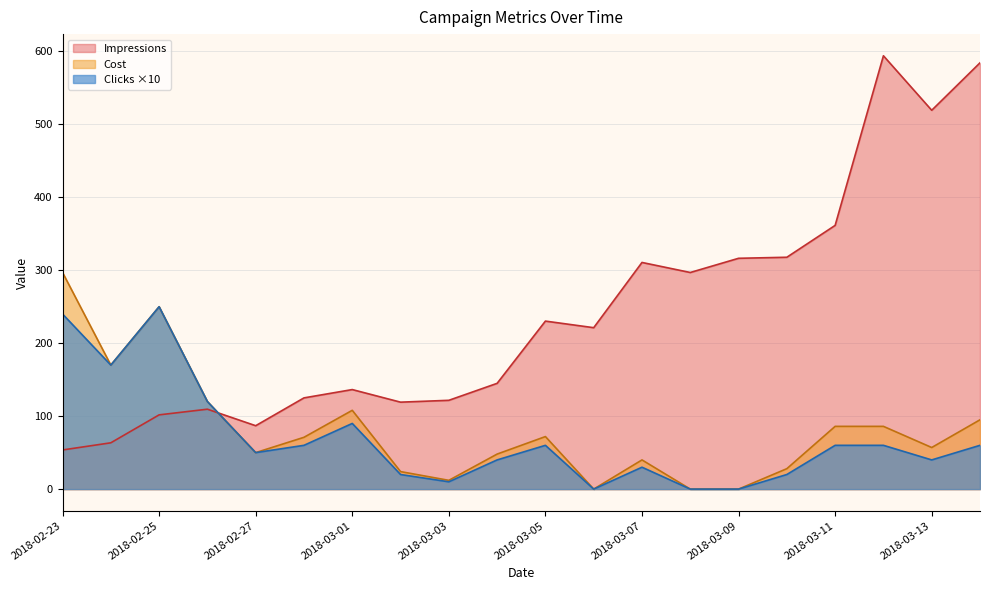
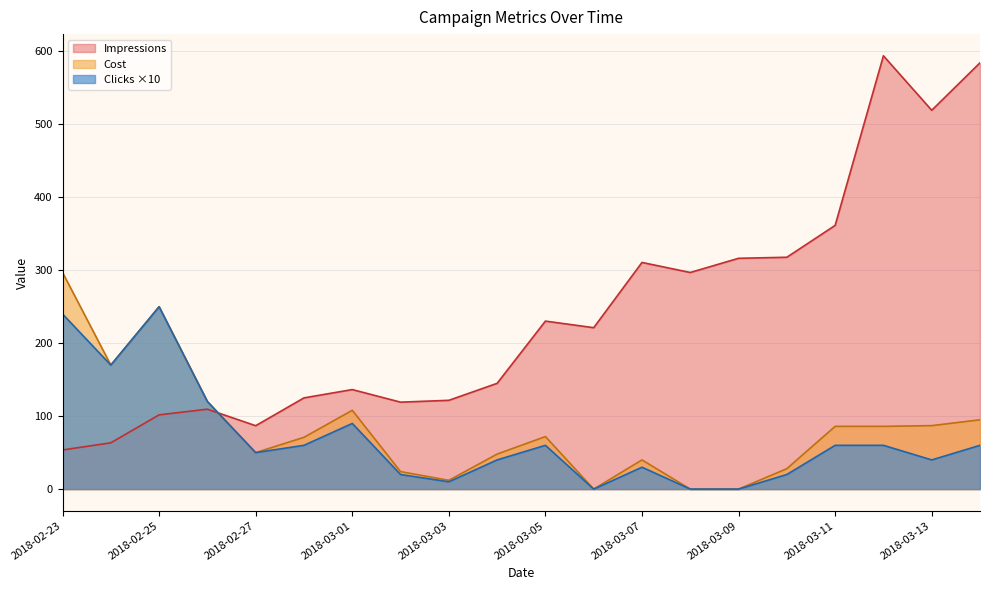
Cost, 2018-03-13: 60 -> 90
